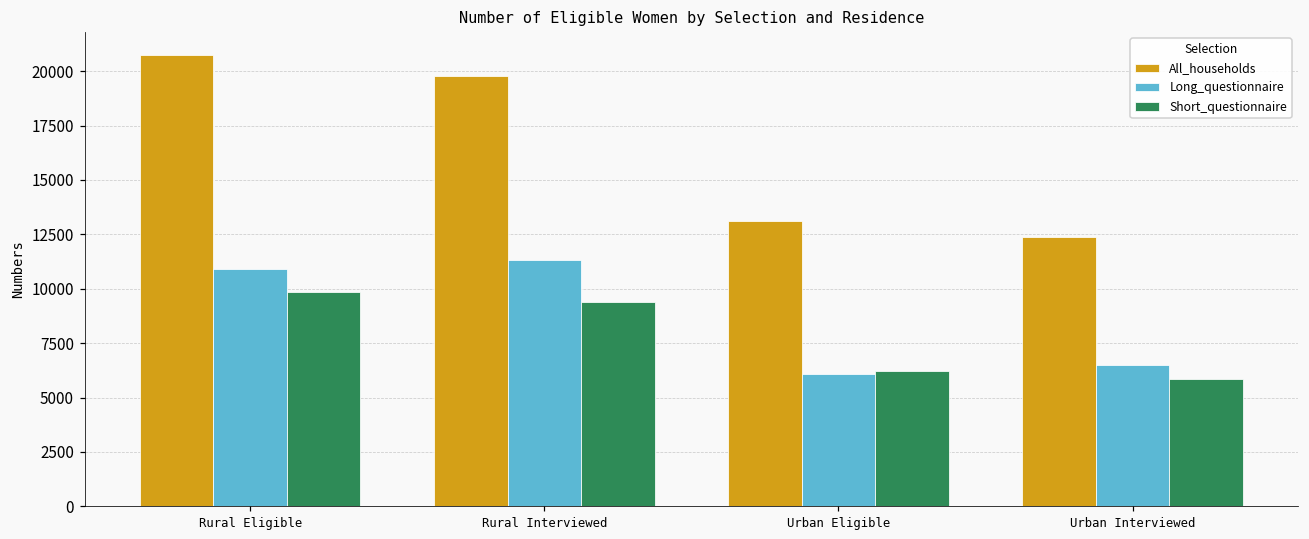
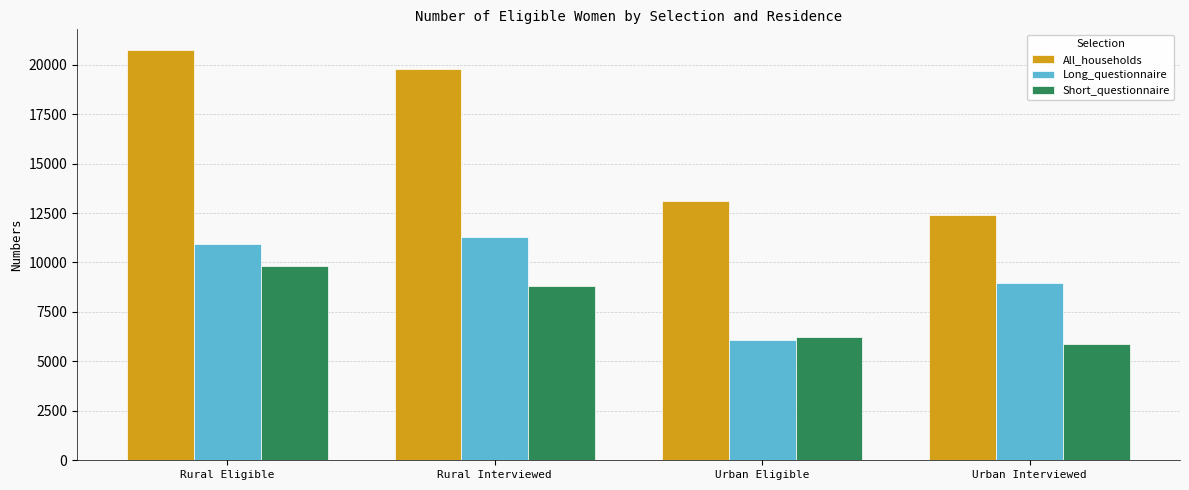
Short_questionnaire, Rural Interviewed: 9400 -> 8800
Long_questionnaire, Urban Interviewed: 6500 -> 9000
